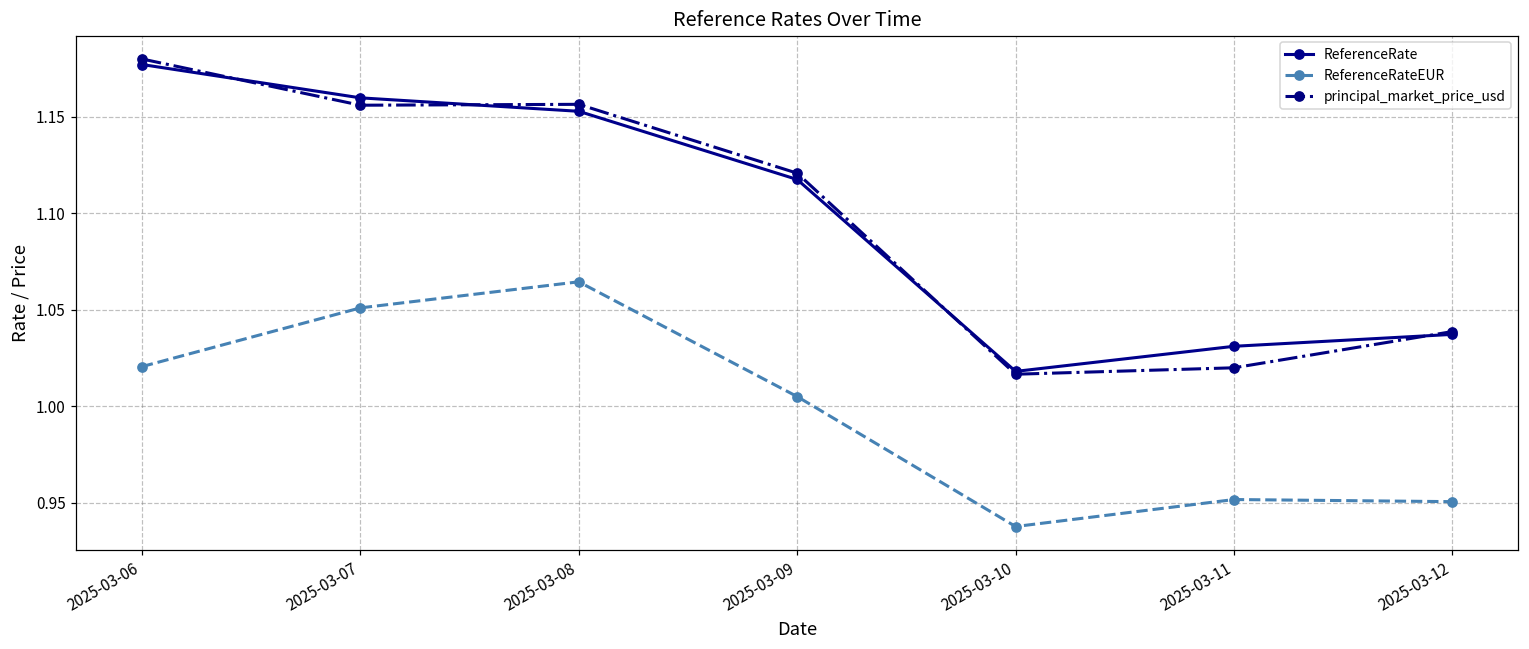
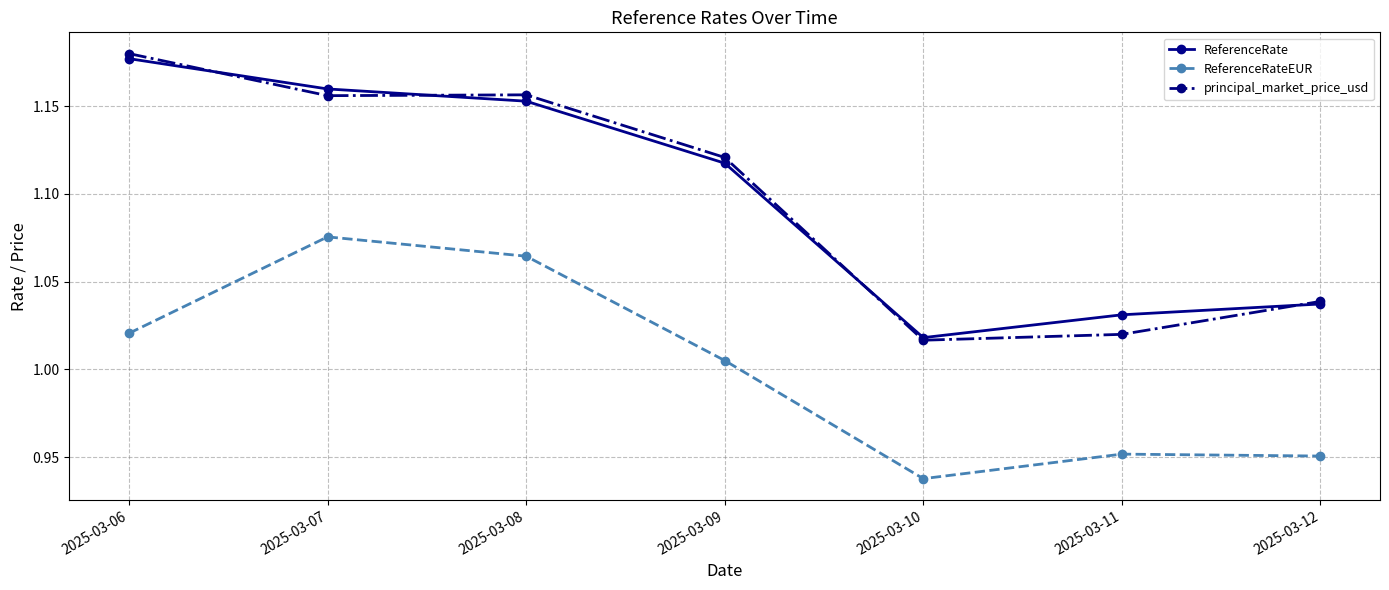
ReferenceRateEUR, 2025-03-07: 1.051 -> 1.076
